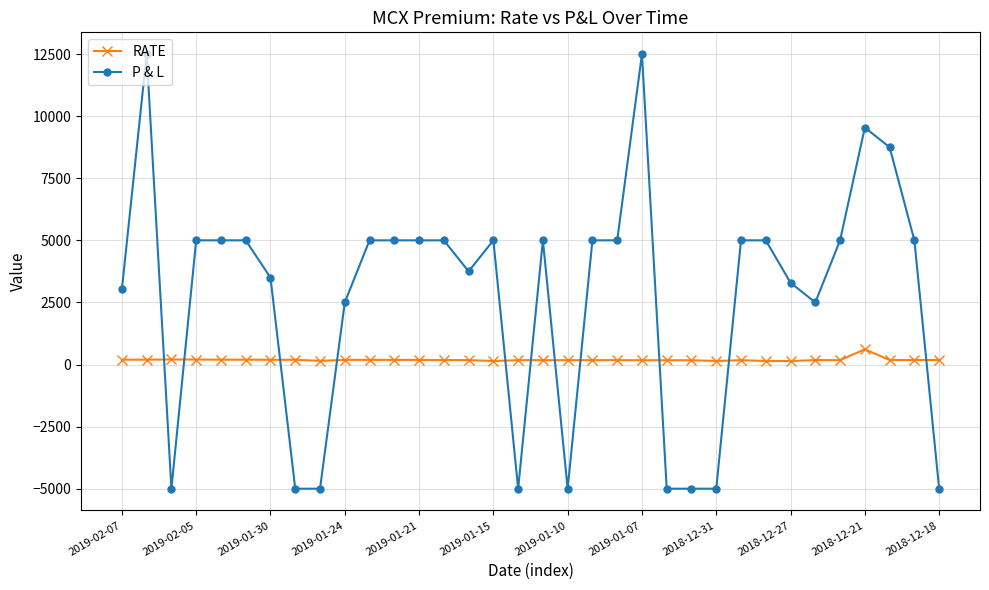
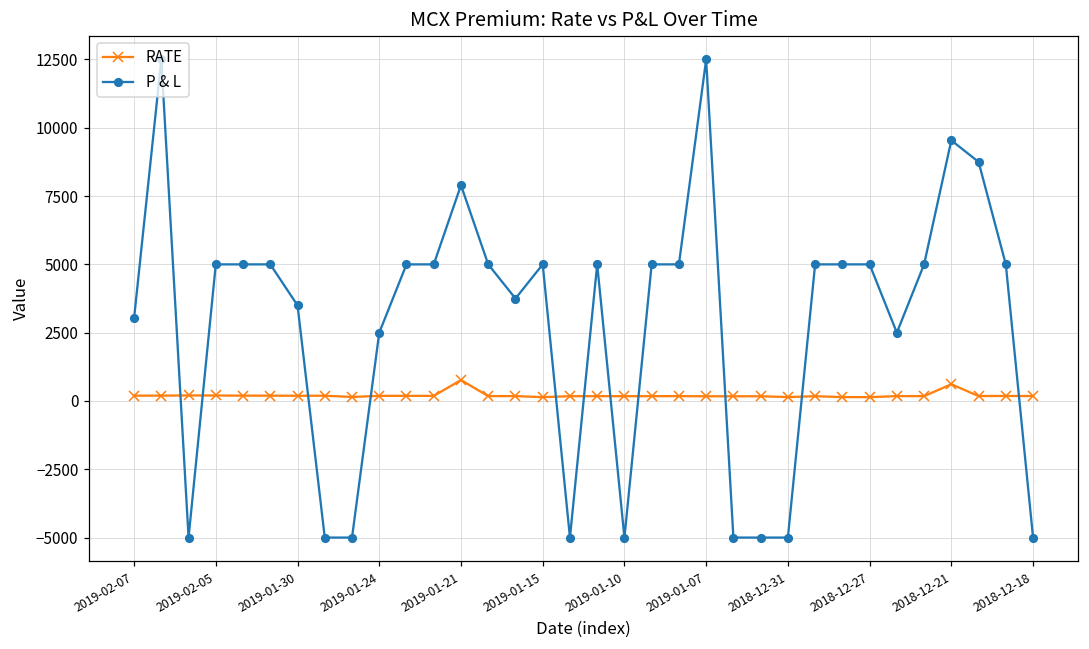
RATE, 2019-01-21: 200 -> 800
P & L, 2019-01-21: 5000 -> 7900
P & L, 2018-12-27: 3300 -> 5000
